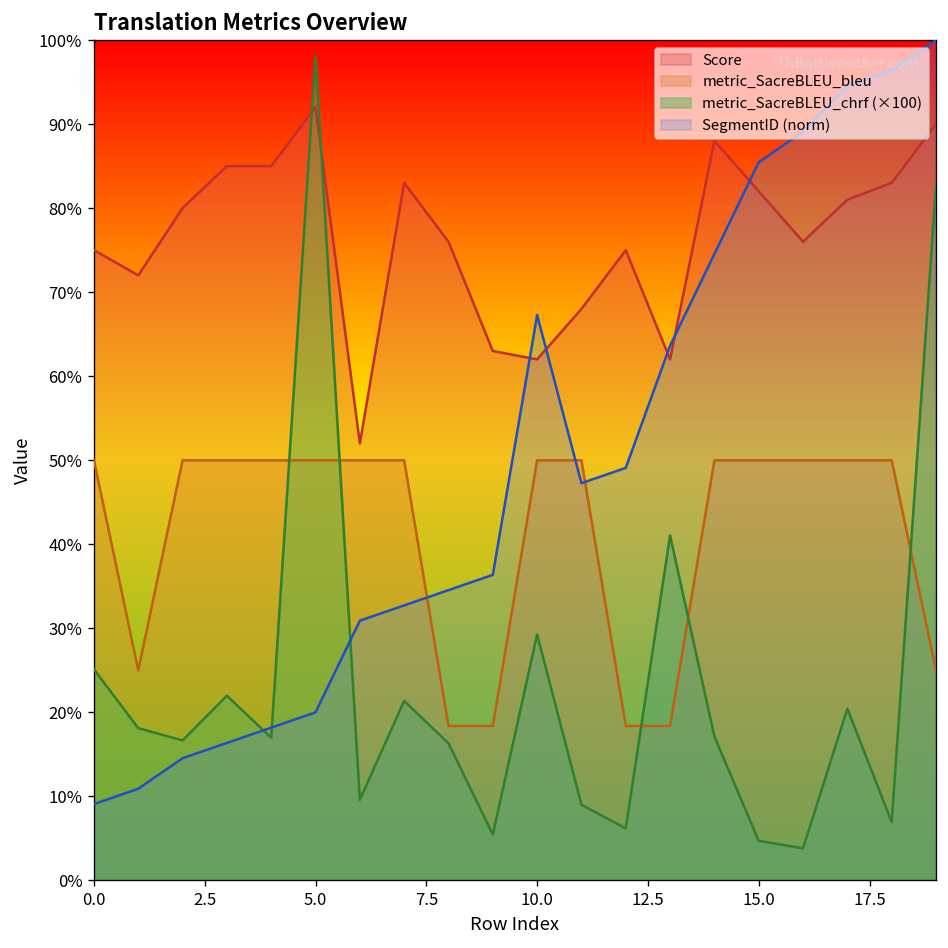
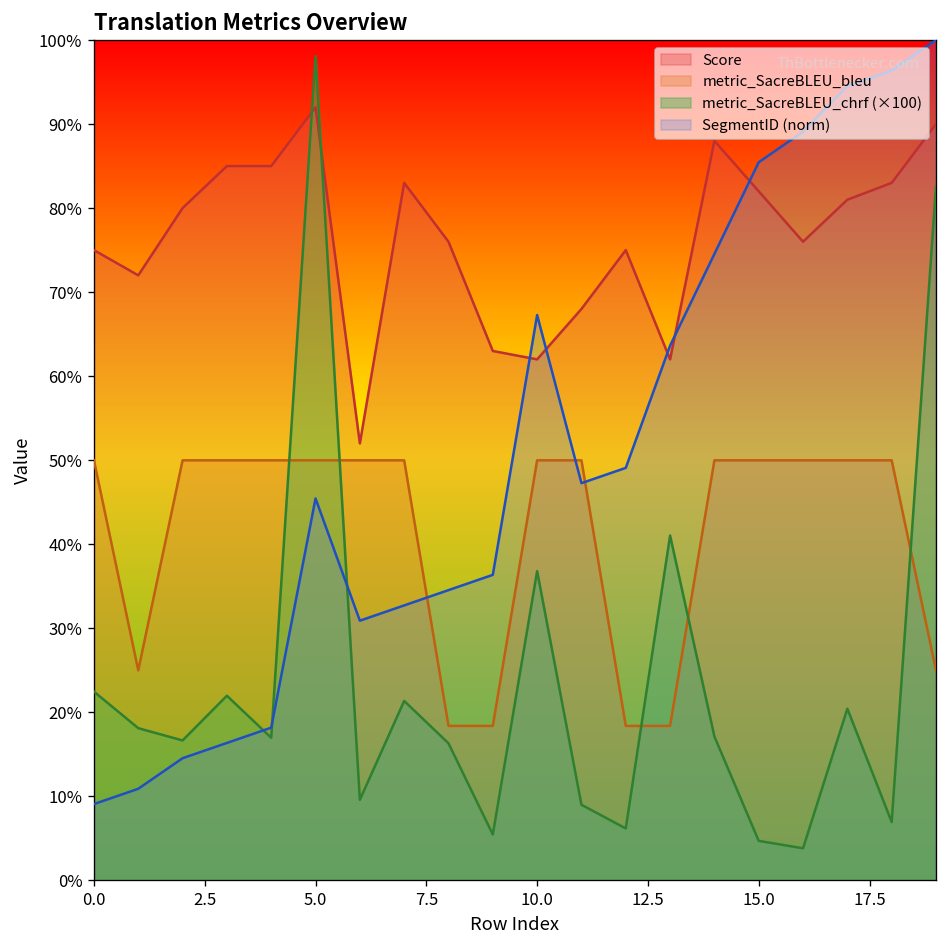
metric_SacreBLEU_chrf (×100), 0.0: 25% -> 22%
SegmentID (norm), 5.0: 20% -> 45%
metric_SacreBLEU_chrf (×100), 10.0: 29% -> 37%
